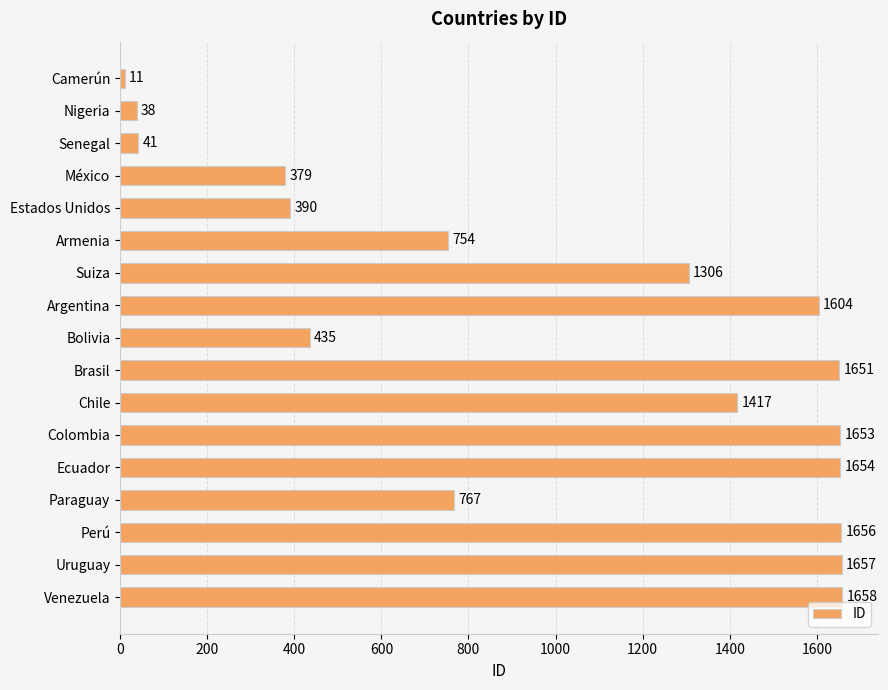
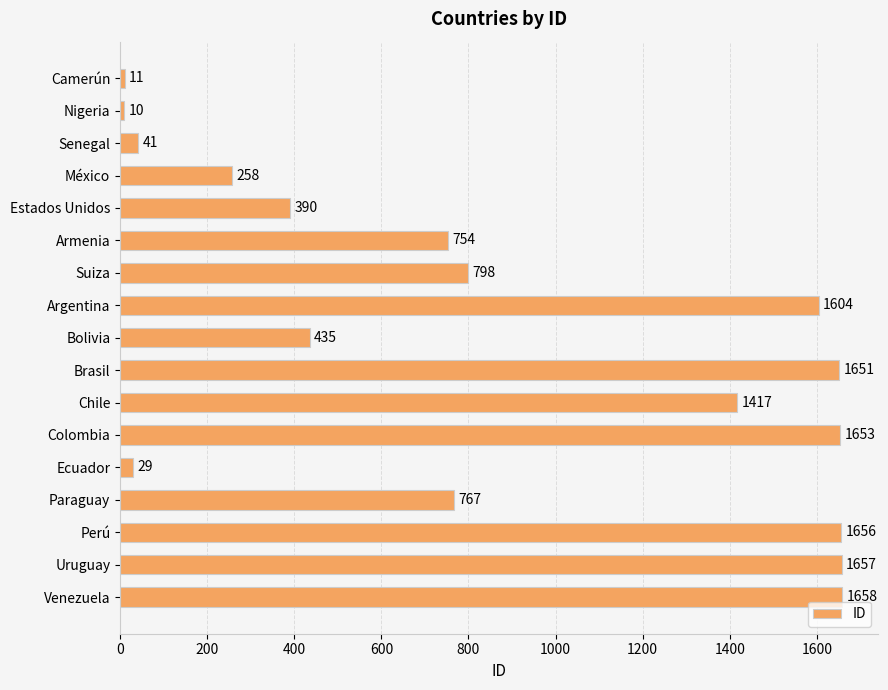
Nigeria: 38 -> 10
México: 379 -> 258
Suiza: 1306 -> 798
Ecuador: 1654 -> 29
